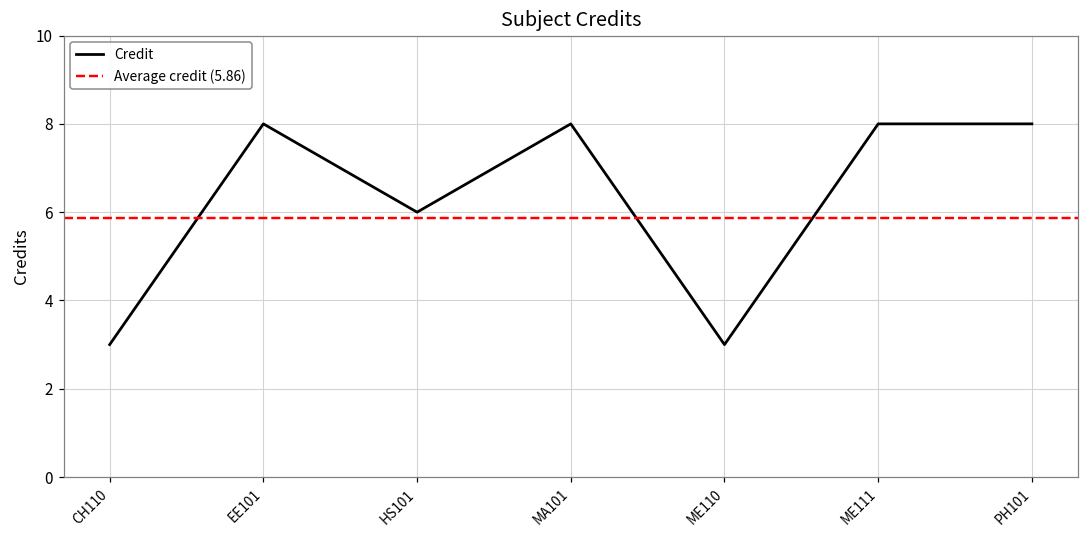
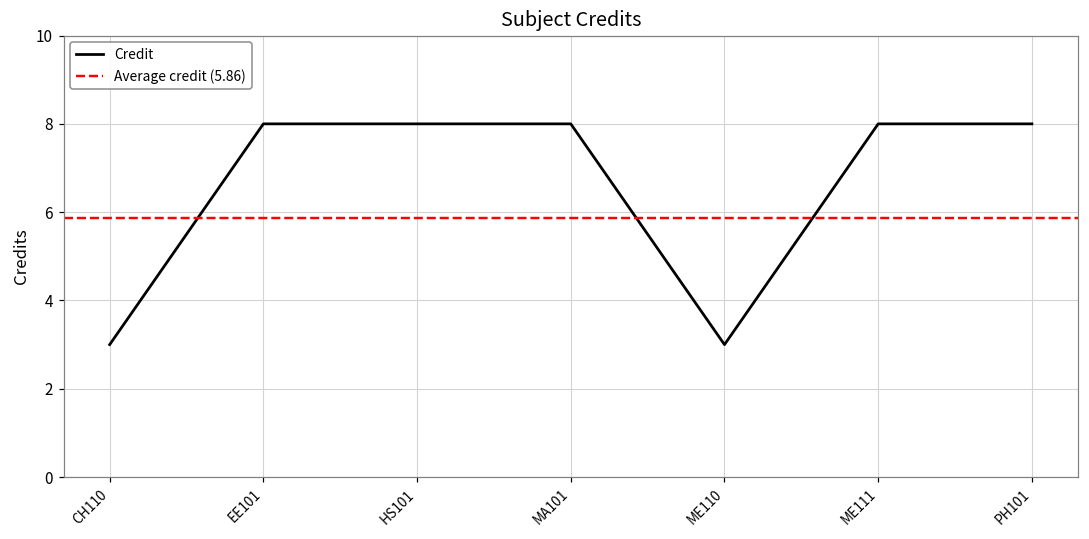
HS101: 6 -> 8
